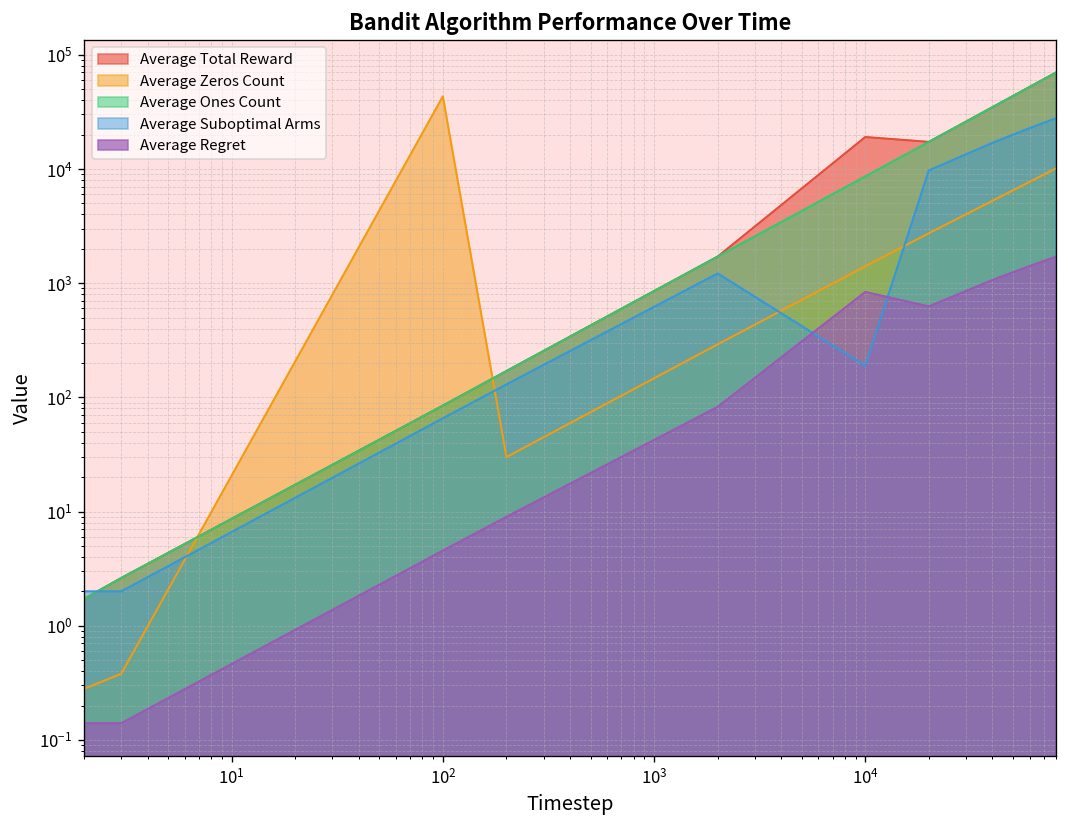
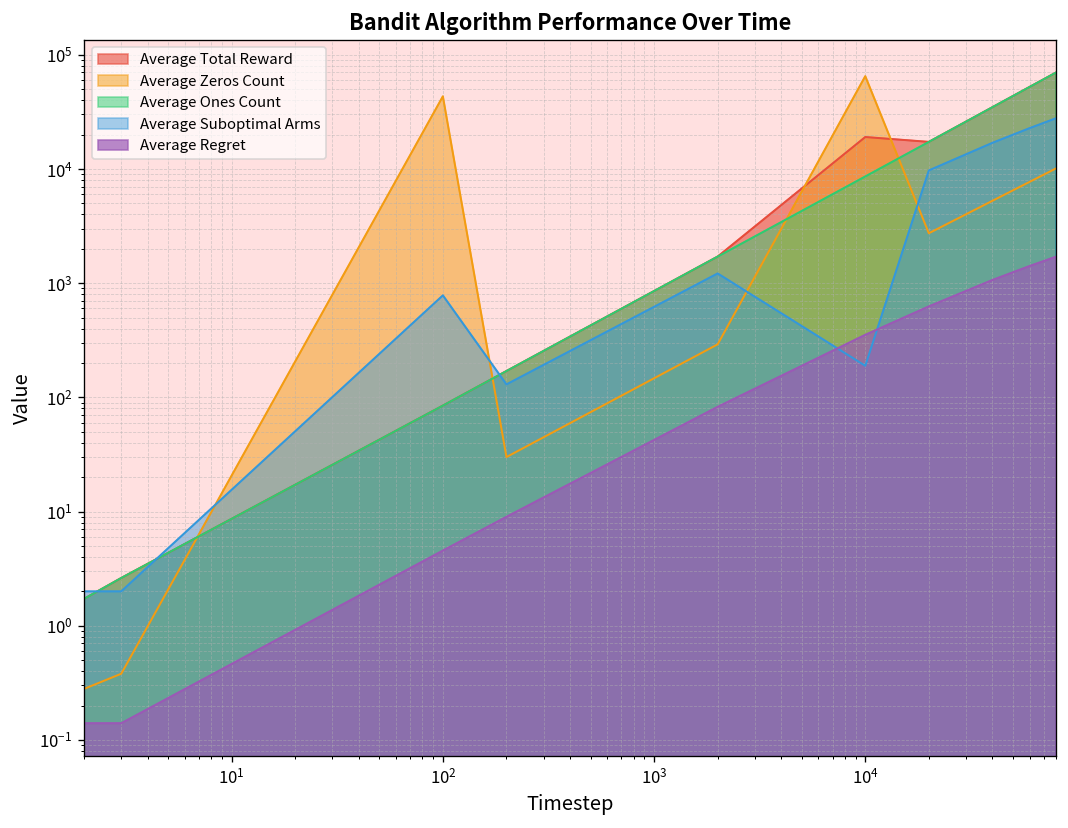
Average Suboptimal Arms, 10^2: 70 -> 800
Average Zeros Count, 10^4: 1400 -> 60000
Average Regret, 10^4: 800 -> 350
